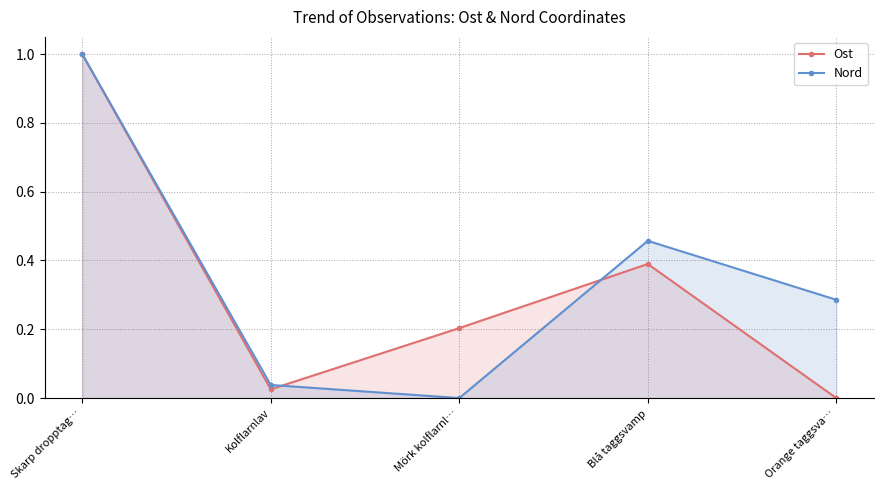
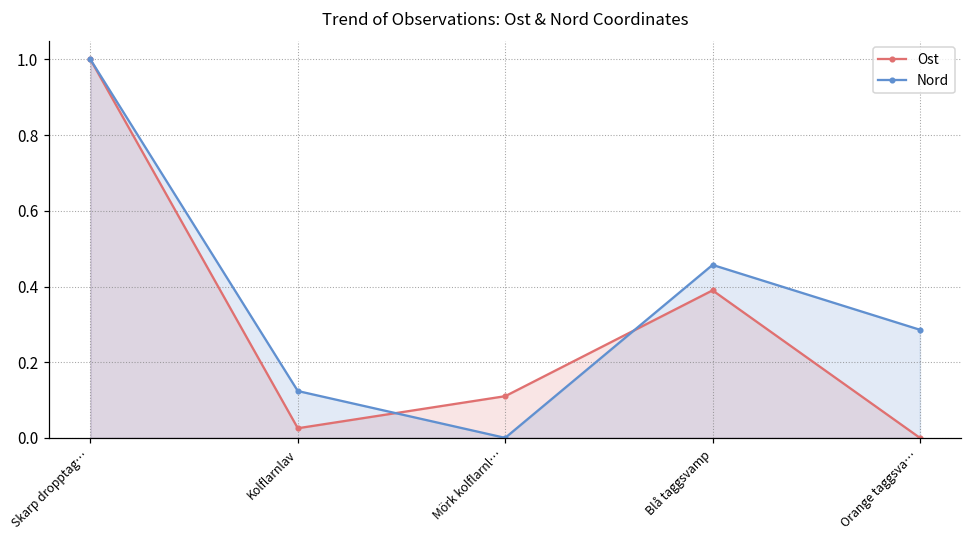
Nord, Kolflarnlav: 0.04 -> 0.12
Ost, Mörk kolflarnl…: 0.20 -> 0.11
